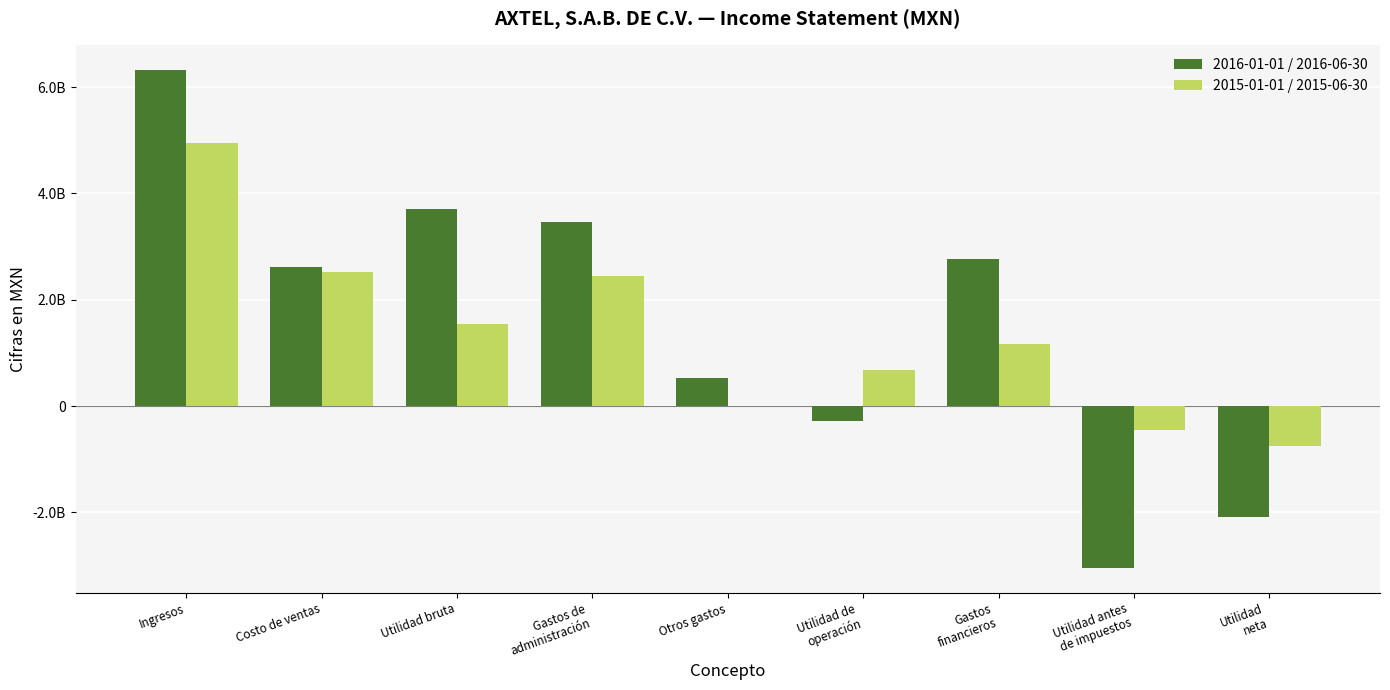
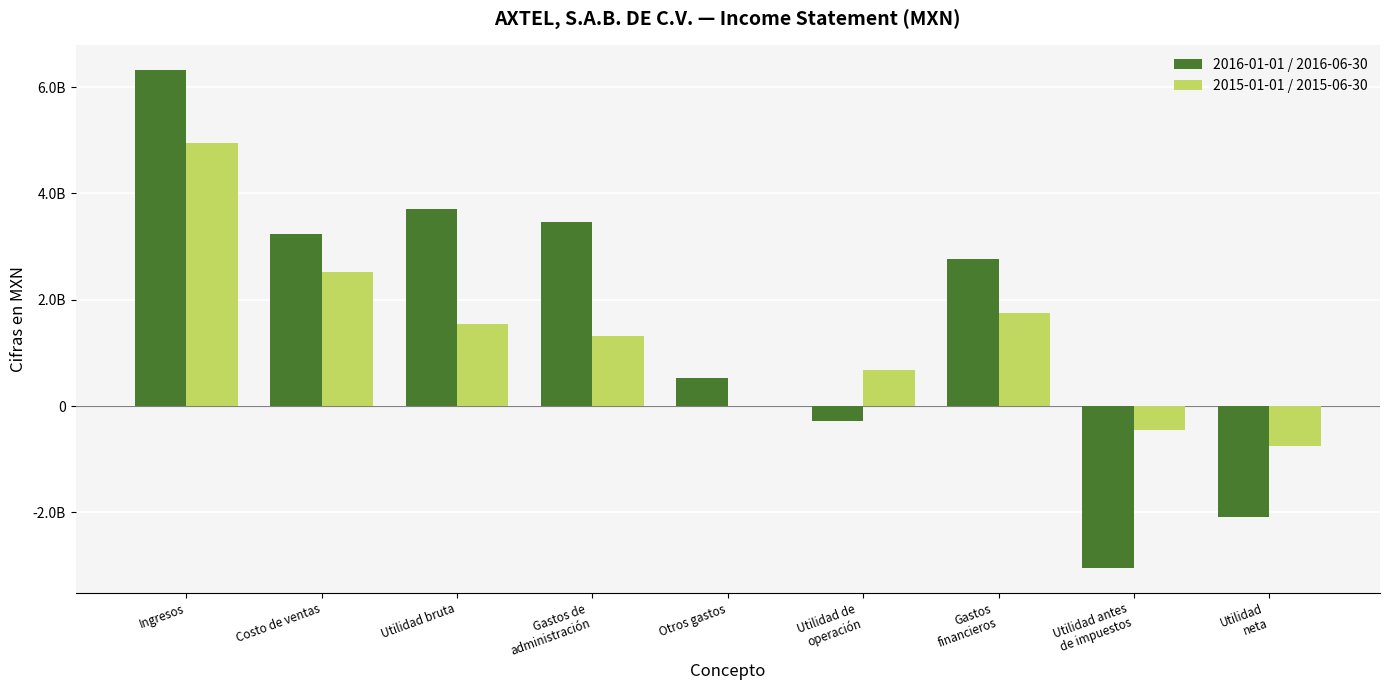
2016-01-01 / 2016-06-30, Costo de ventas: 2600000000 -> 3200000000
2015-01-01 / 2015-06-30, Gastos de administración: 2500000000 -> 1300000000
2015-01-01 / 2015-06-30, Gastos financieros: 1200000000 -> 1700000000
